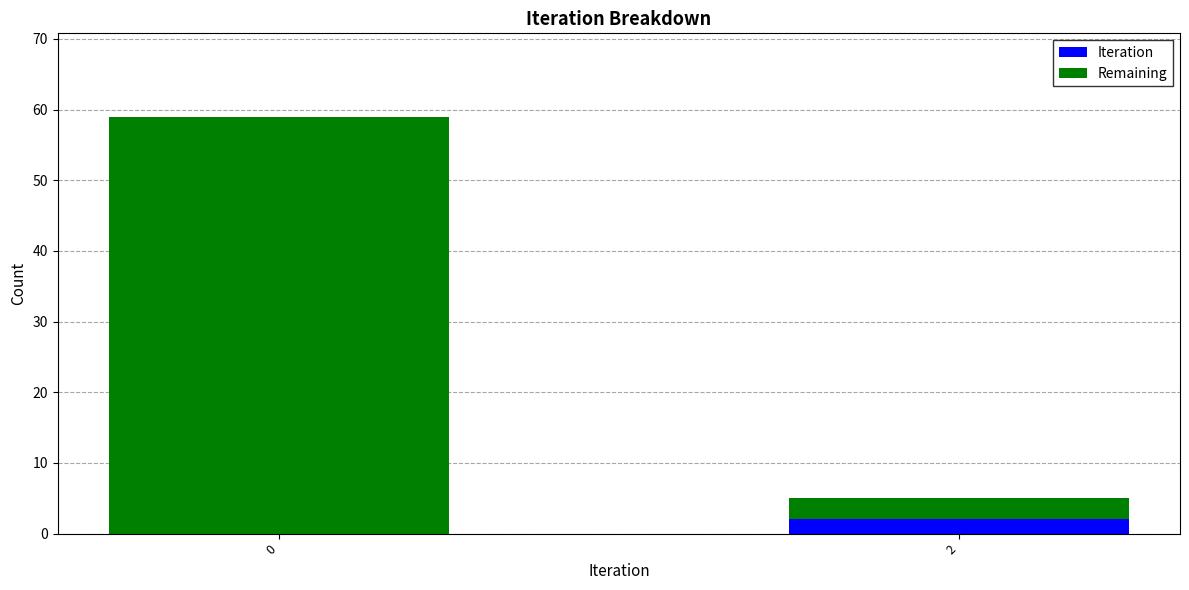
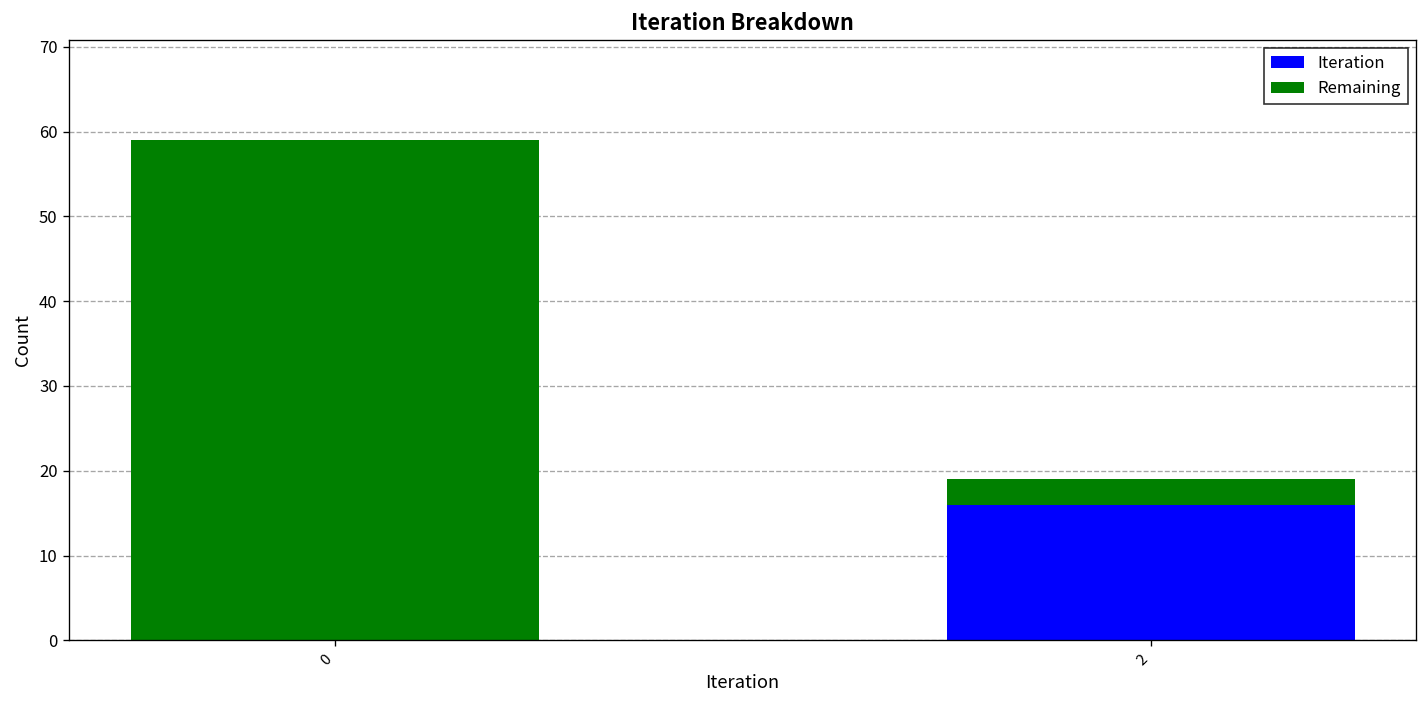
Iteration, 2: 2 -> 16
